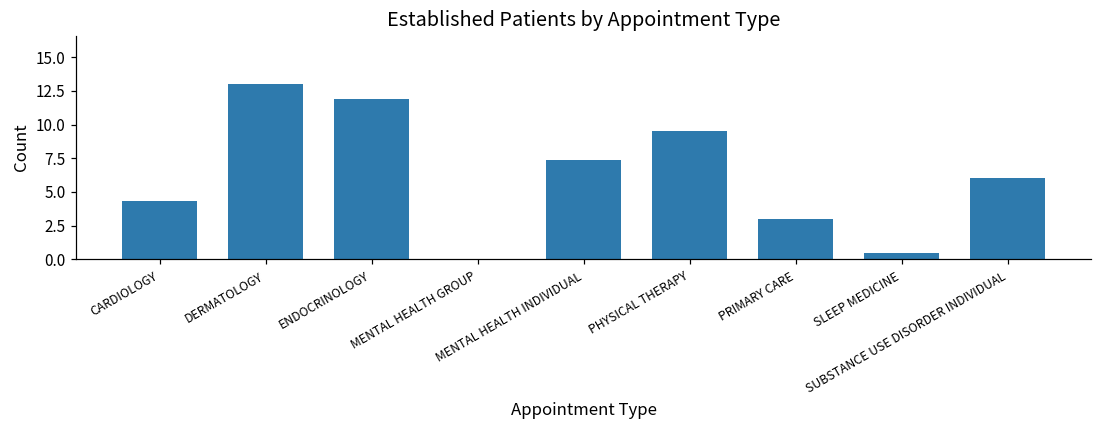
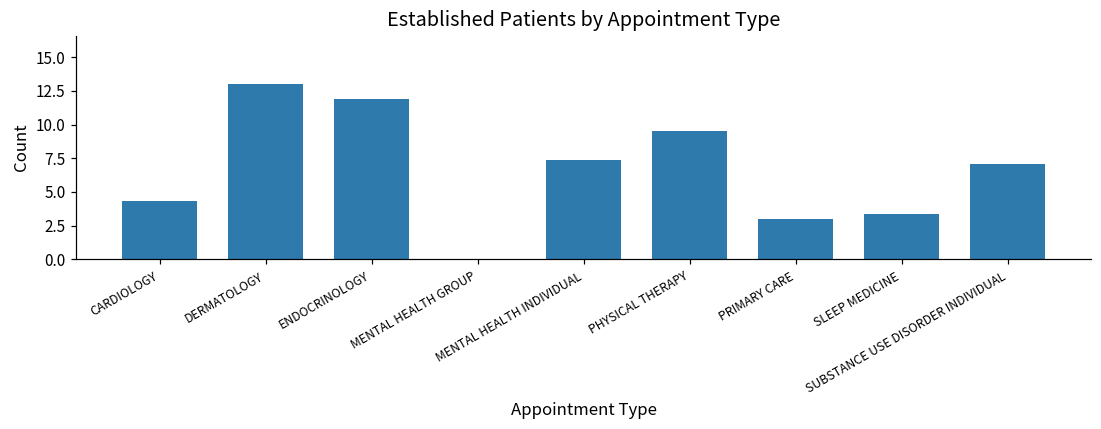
SLEEP MEDICINE: 0.5 -> 3.4
SUBSTANCE USE DISORDER INDIVIDUAL: 6.0 -> 7.1
